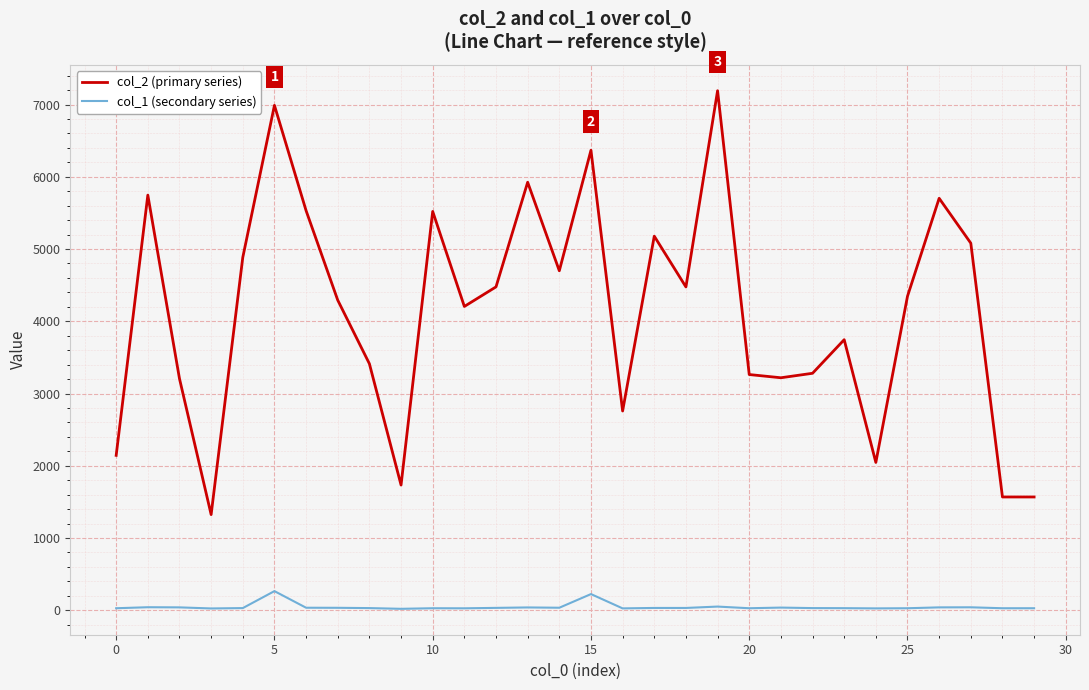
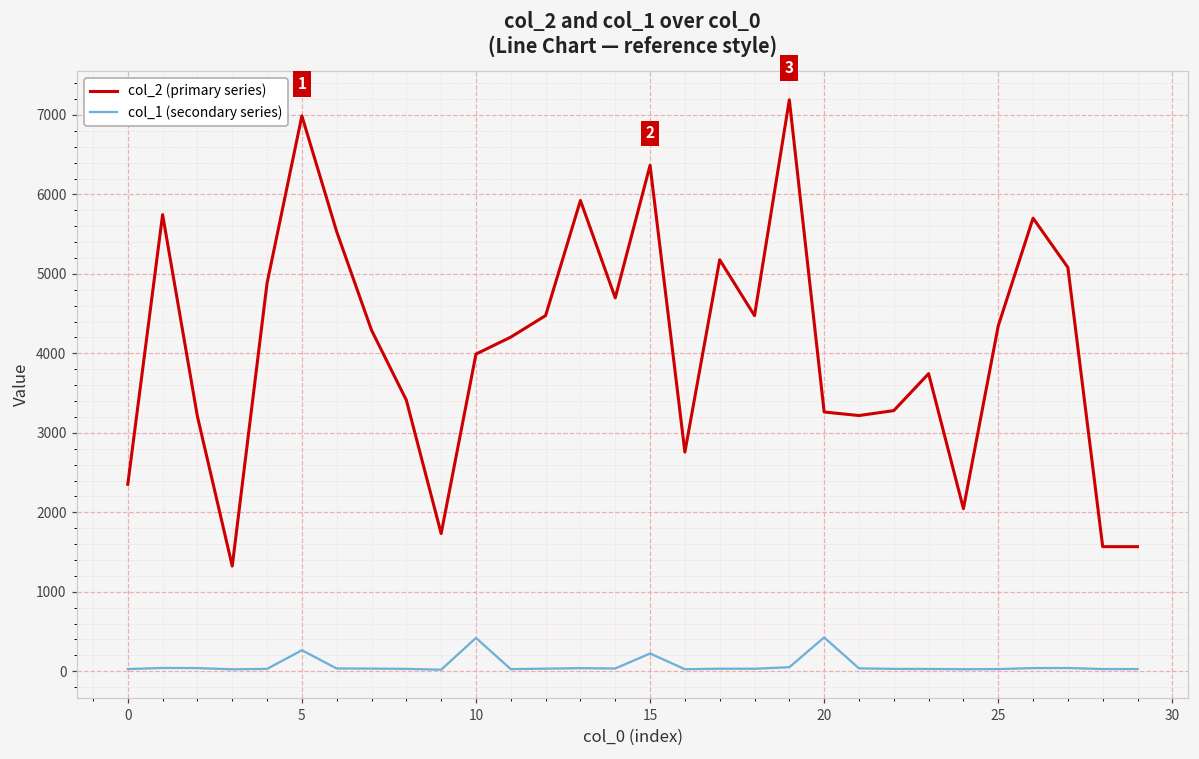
col_2 (primary series), 0: 2100 -> 2400
col_2 (primary series), 10: 5500 -> 4000
col_1 (secondary series), 10: 0 -> 400
col_1 (secondary series), 20: 0 -> 400
